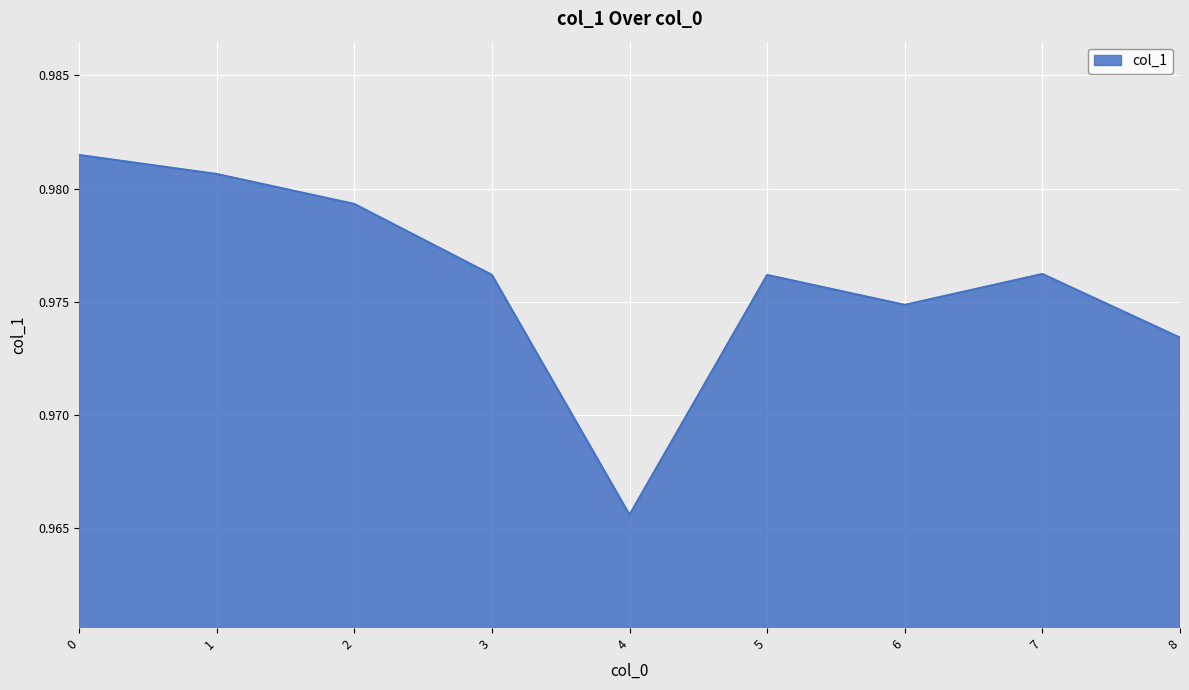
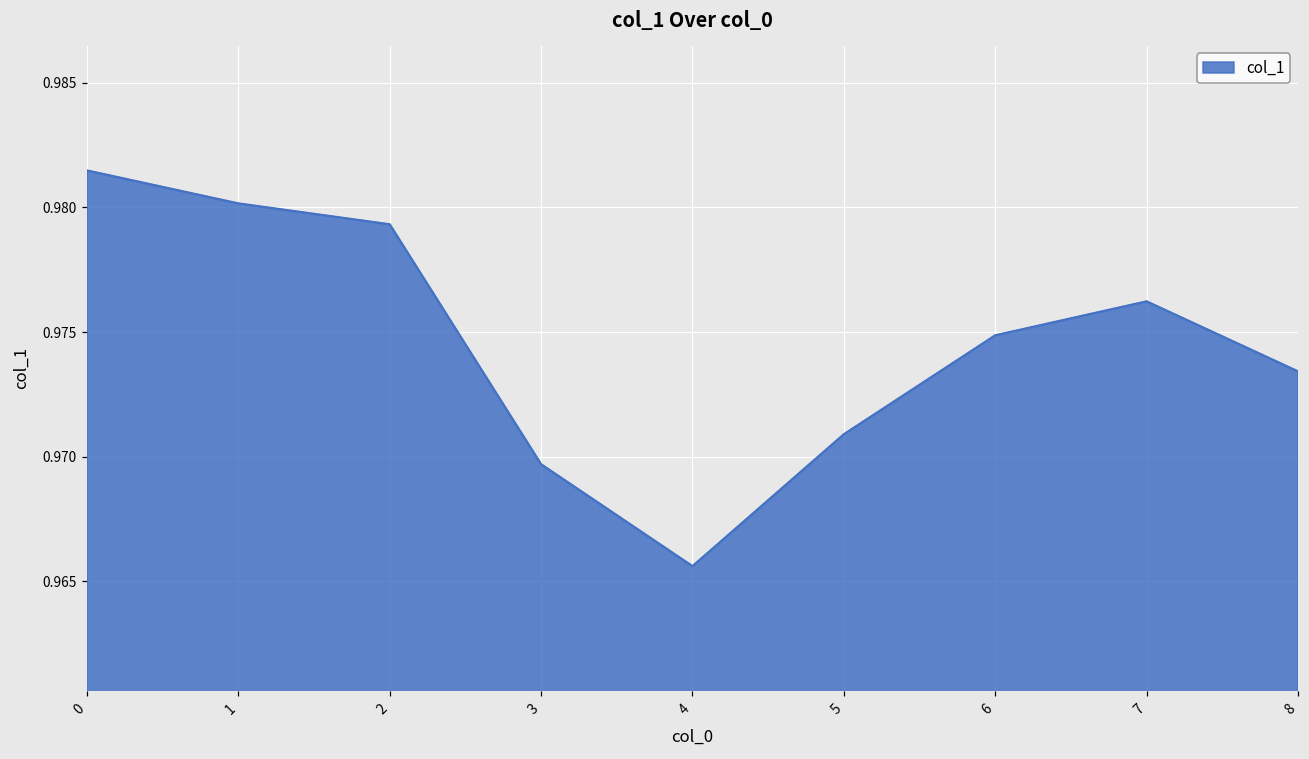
1: 0.9806 -> 0.9802
3: 0.9762 -> 0.9697
5: 0.9762 -> 0.9709
